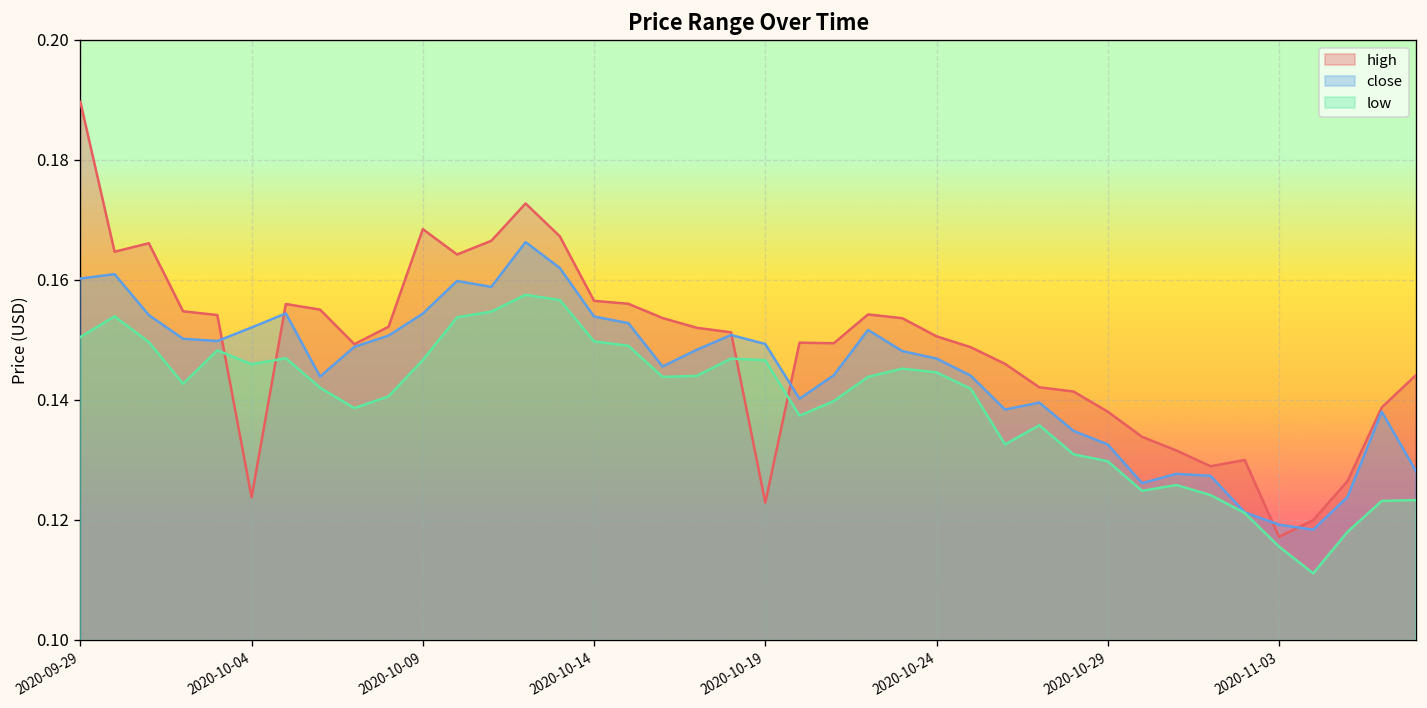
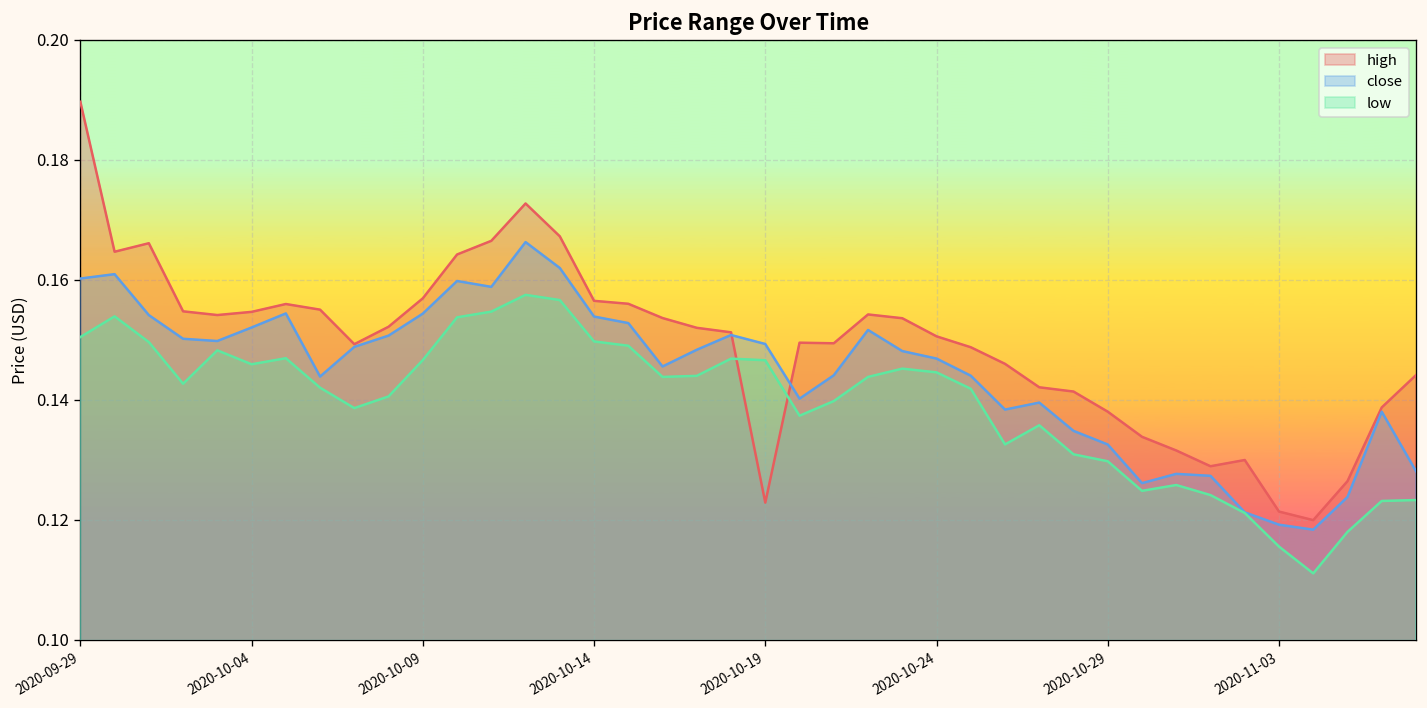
high, 2020-10-04: 0.124 -> 0.155
high, 2020-10-09: 0.168 -> 0.157
high, 2020-11-03: 0.117 -> 0.121
